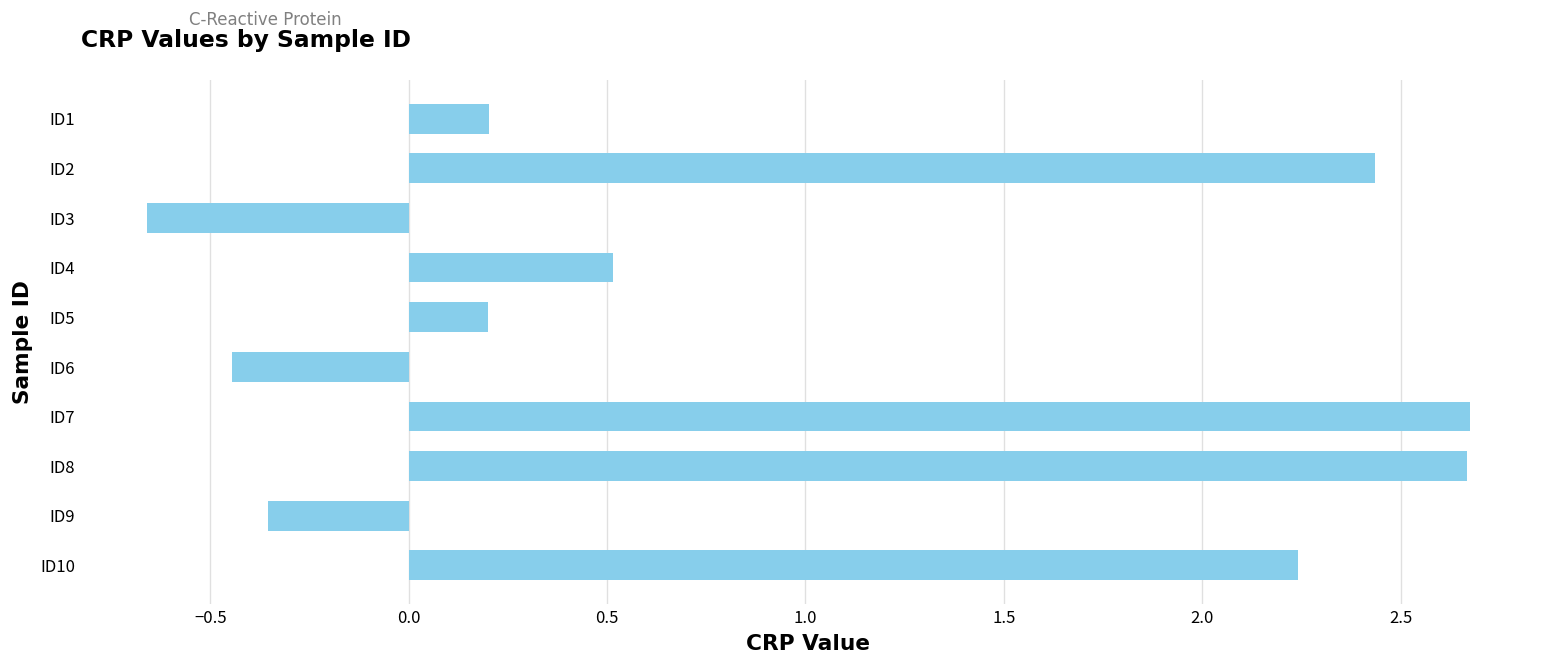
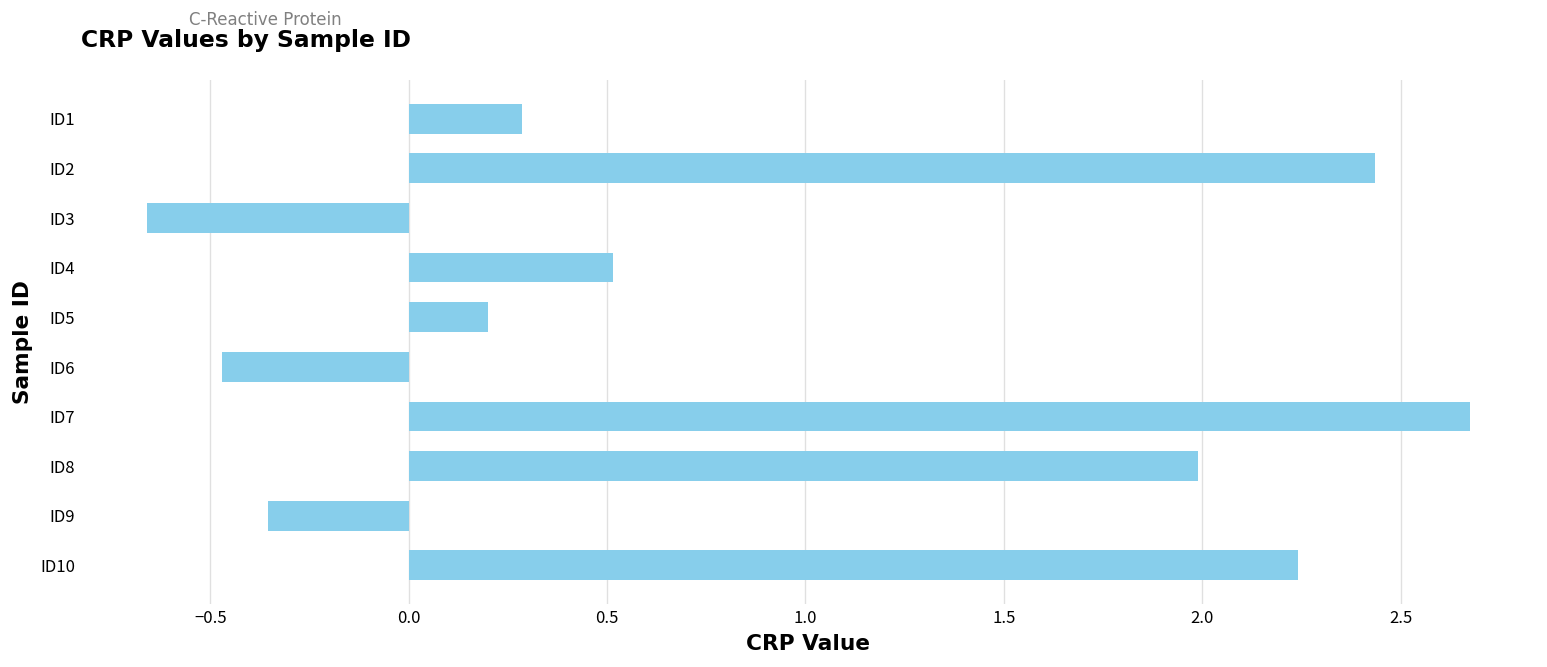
ID1: 0.20 -> 0.29
ID6: -0.44 -> -0.47
ID8: 2.67 -> 1.99
